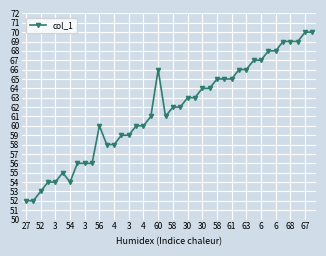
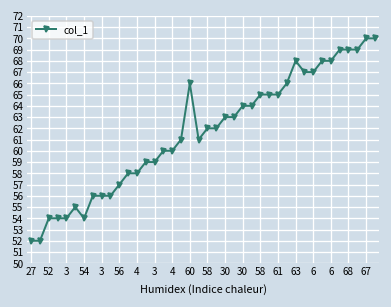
52: 53 -> 54
56: 60 -> 57
63: 66 -> 68
